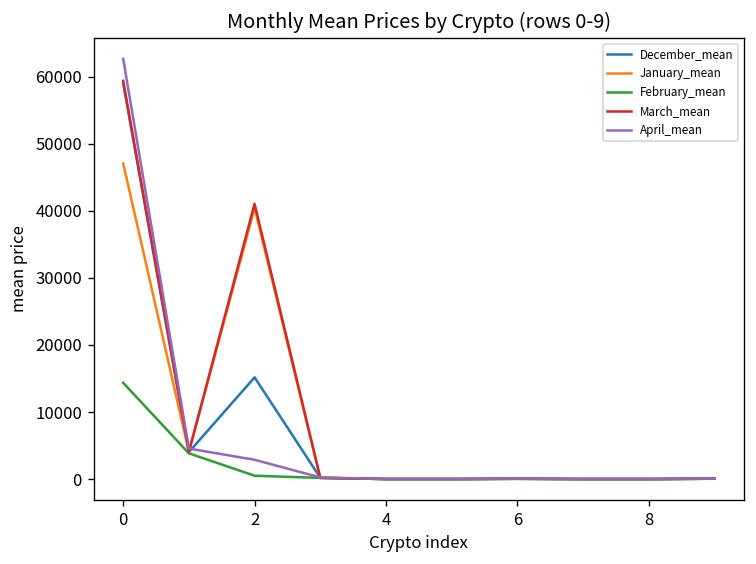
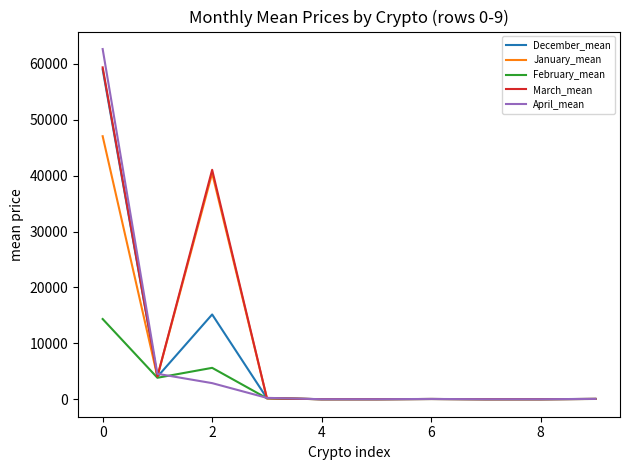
February_mean, 2: 0 -> 6000
